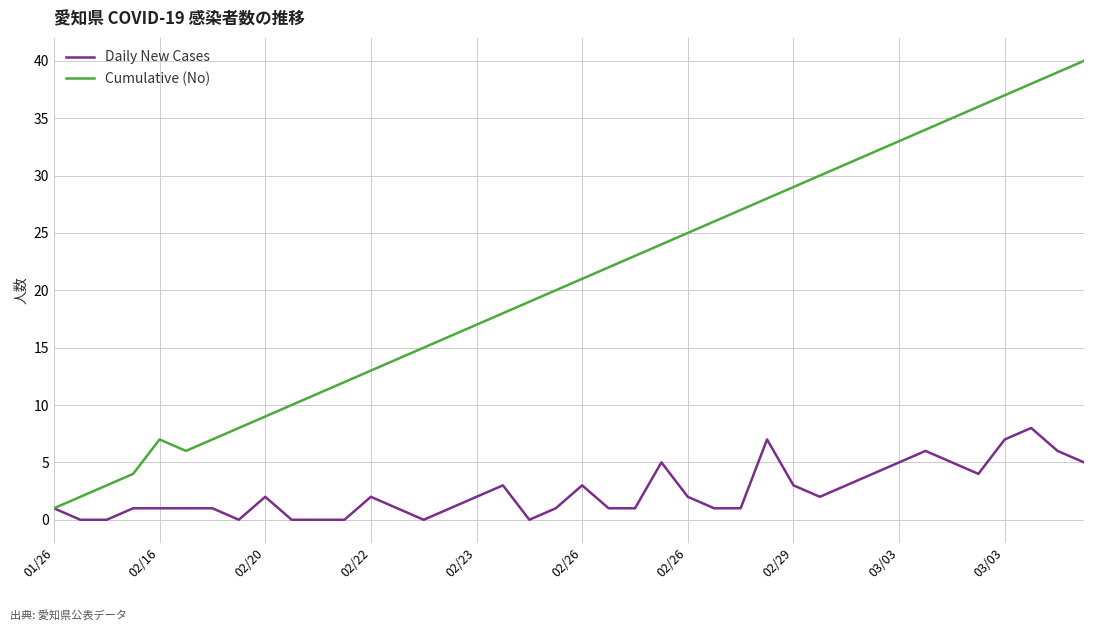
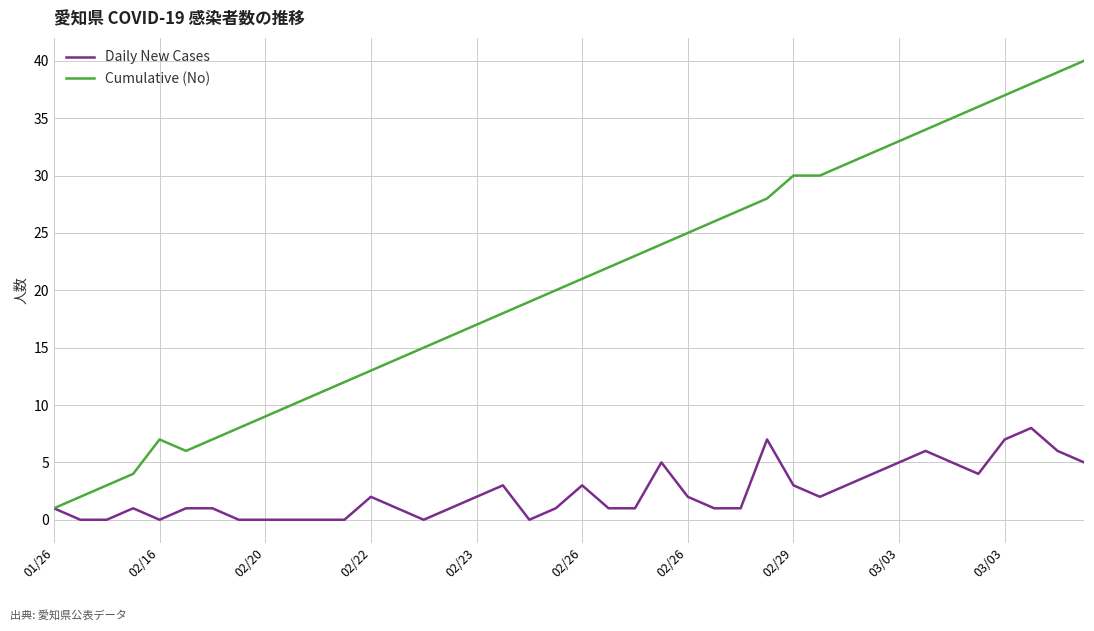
Daily New Cases, 02/16: 1 -> 0
Daily New Cases, 02/20: 2 -> 0
Cumulative (No), 02/29: 29 -> 30
